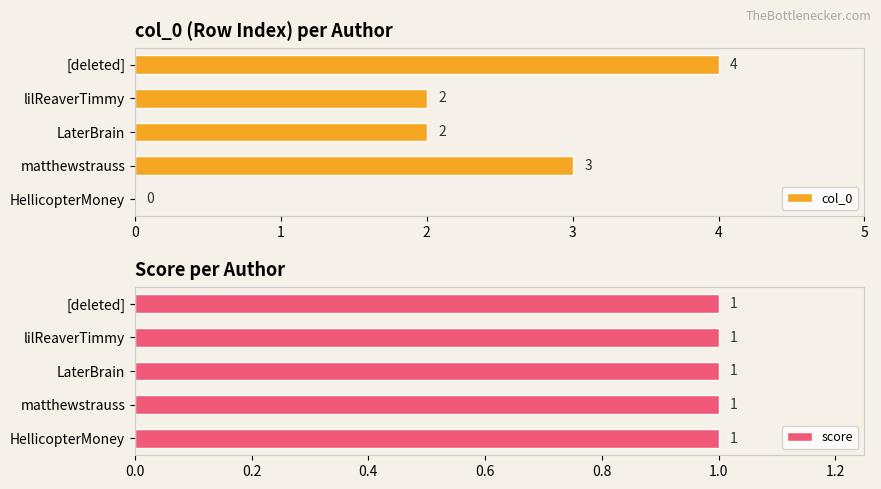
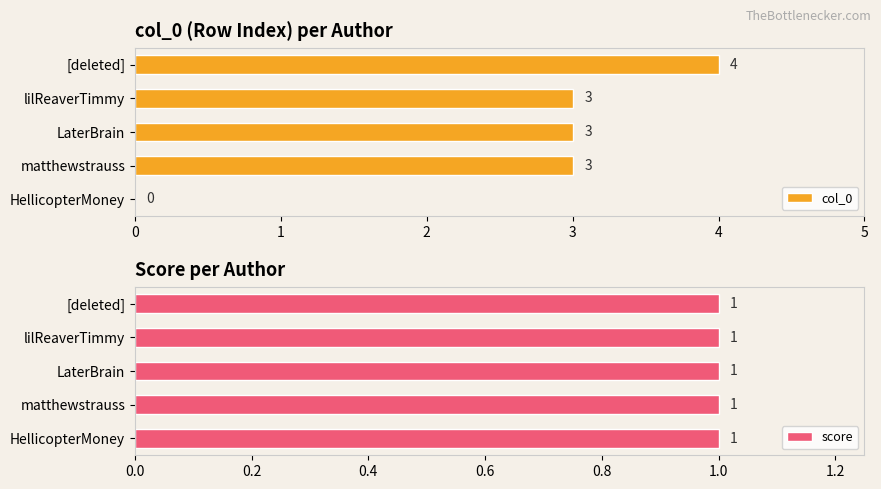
col_0 (Row Index) per Author, lilReaverTimmy: 2 -> 3
col_0 (Row Index) per Author, LaterBrain: 2 -> 3
